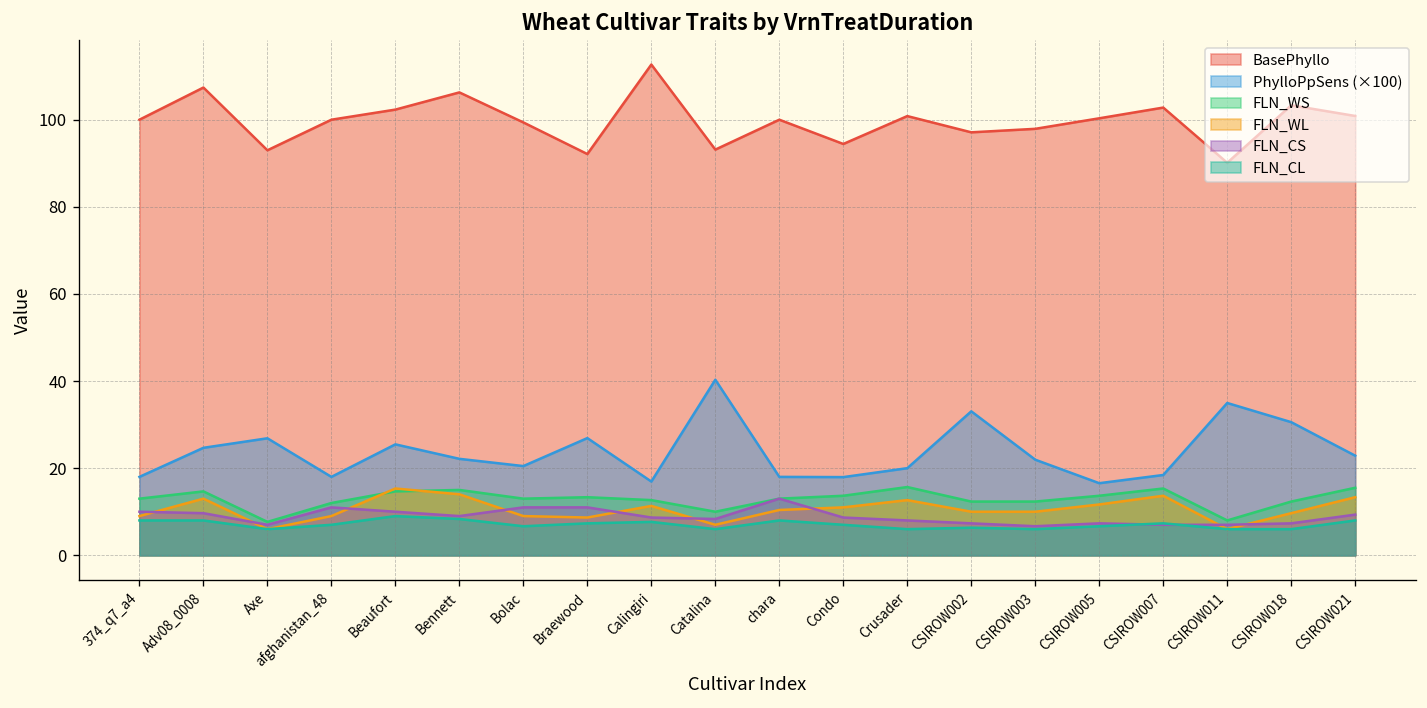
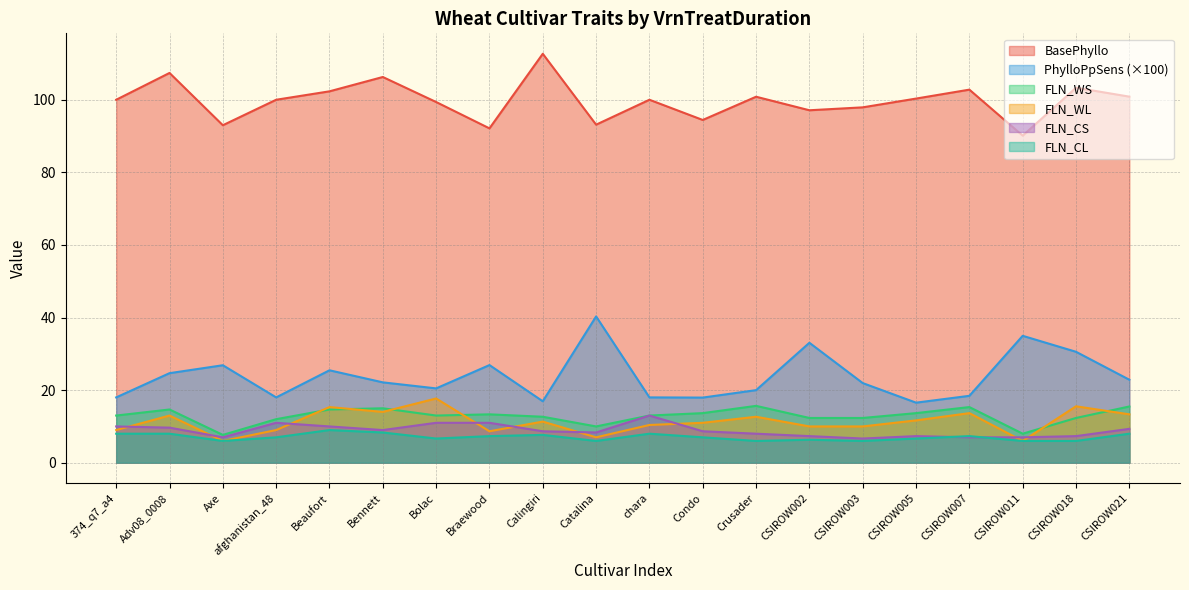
FLN_WL, Bolac: 9 -> 18
FLN_WL, CSIROW018: 10 -> 16
